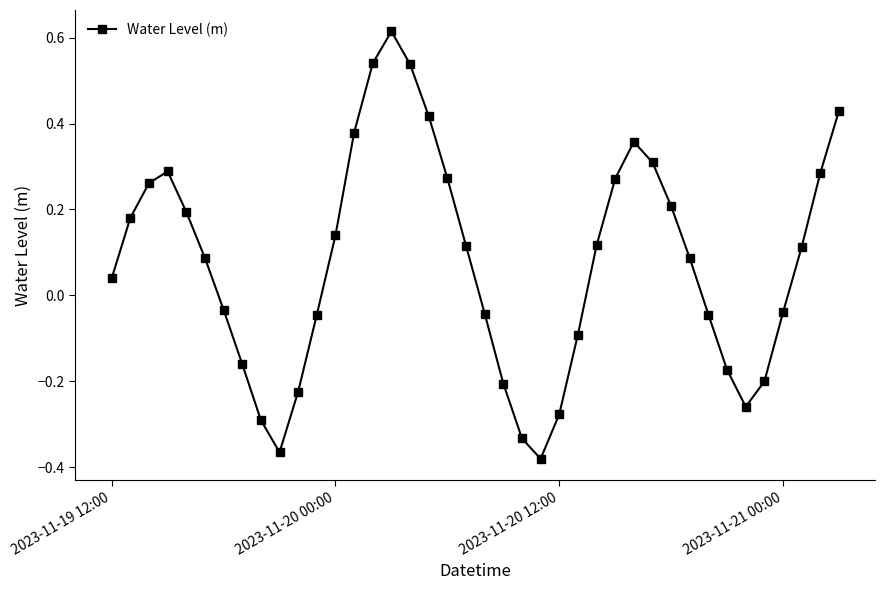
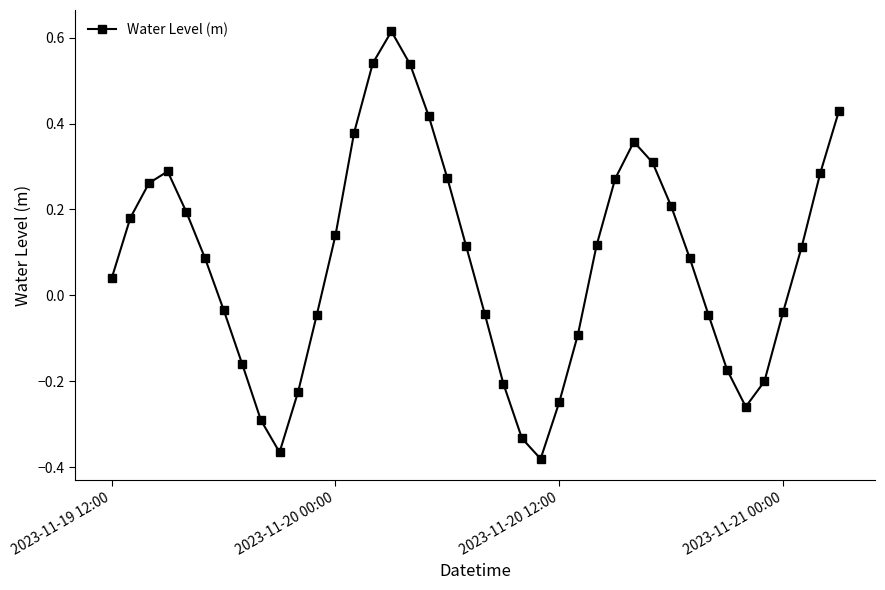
2023-11-20 12:00: -0.28 -> -0.25
